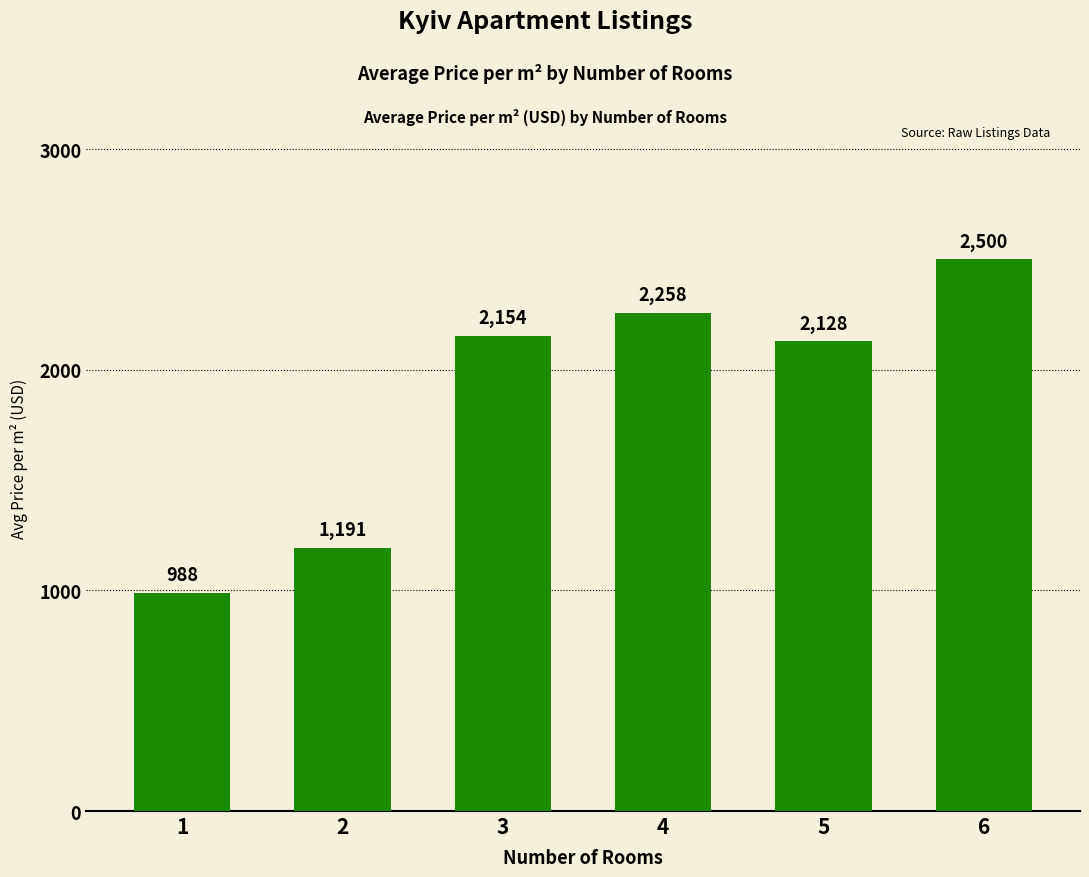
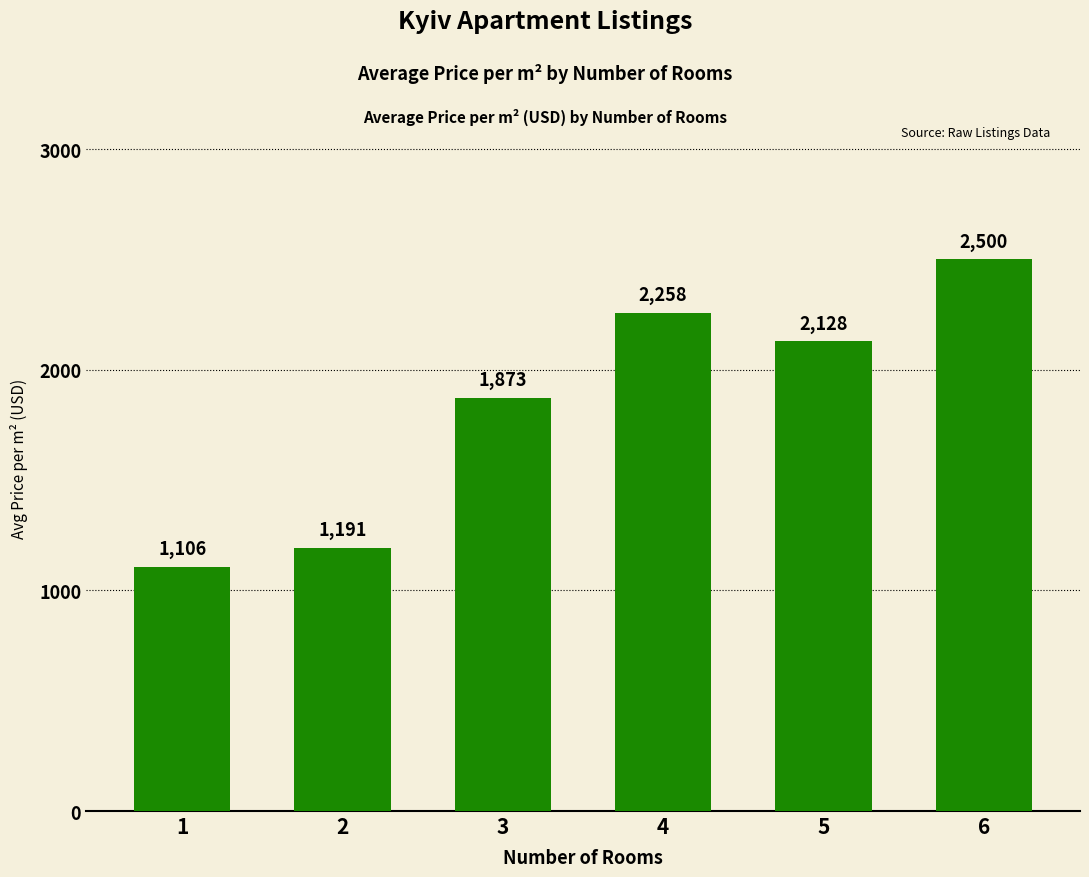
1: 988 -> 1,106
3: 2,154 -> 1,873
